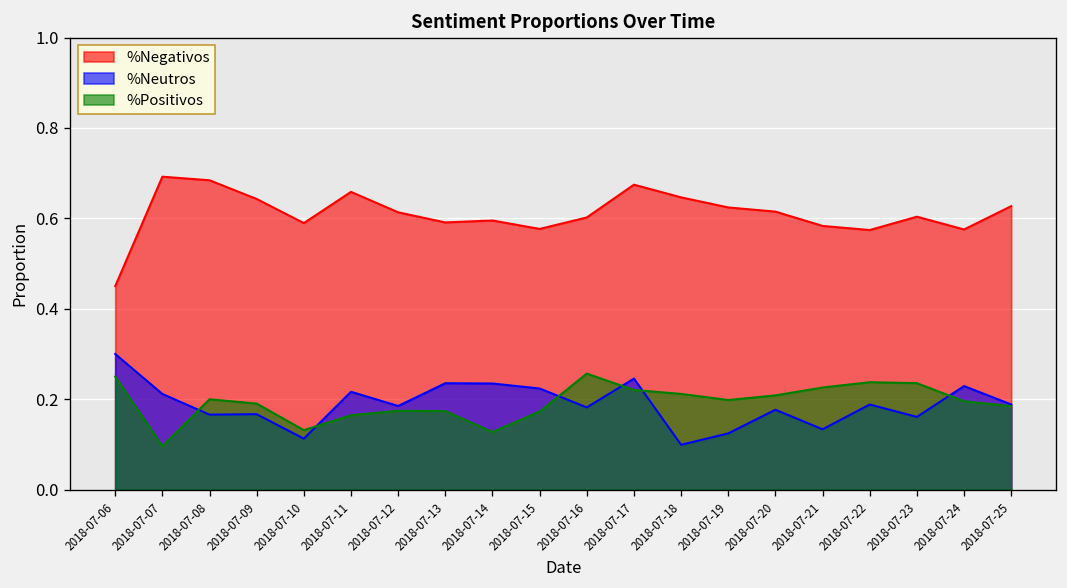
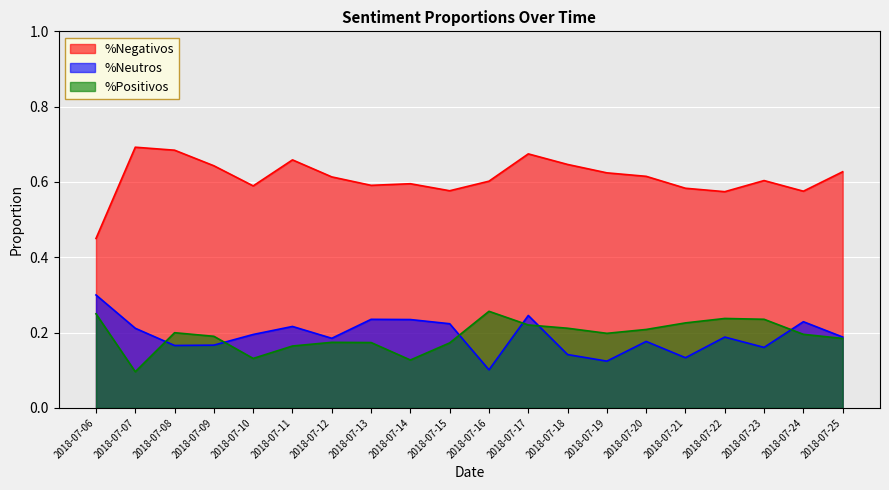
%Neutros, 2018-07-10: 0.11 -> 0.20
%Neutros, 2018-07-16: 0.18 -> 0.10
%Neutros, 2018-07-18: 0.10 -> 0.14
